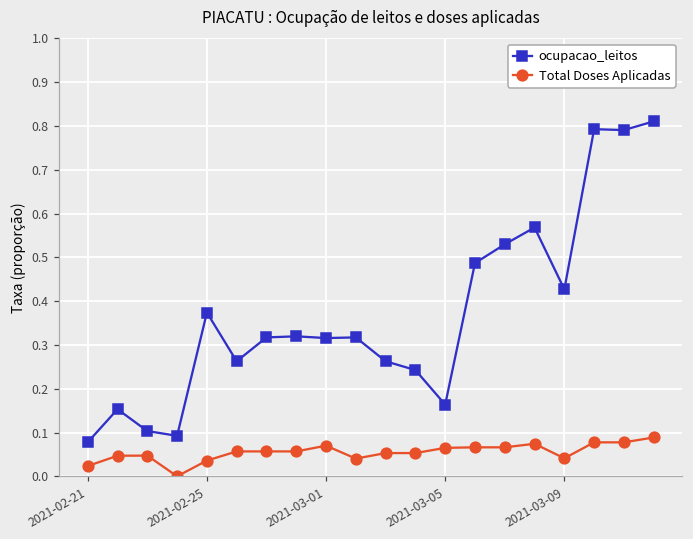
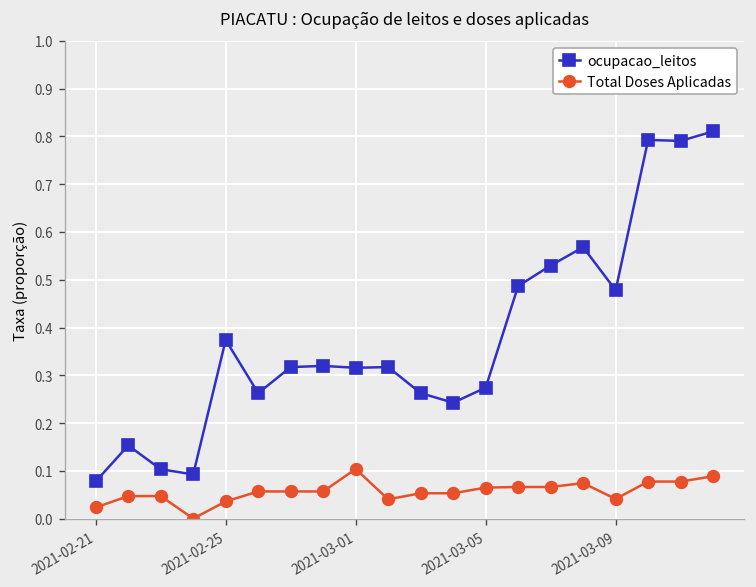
Total Doses Aplicadas, 2021-03-01: 0.07 -> 0.10
ocupacao_leitos, 2021-03-05: 0.16 -> 0.27
ocupacao_leitos, 2021-03-09: 0.43 -> 0.48
